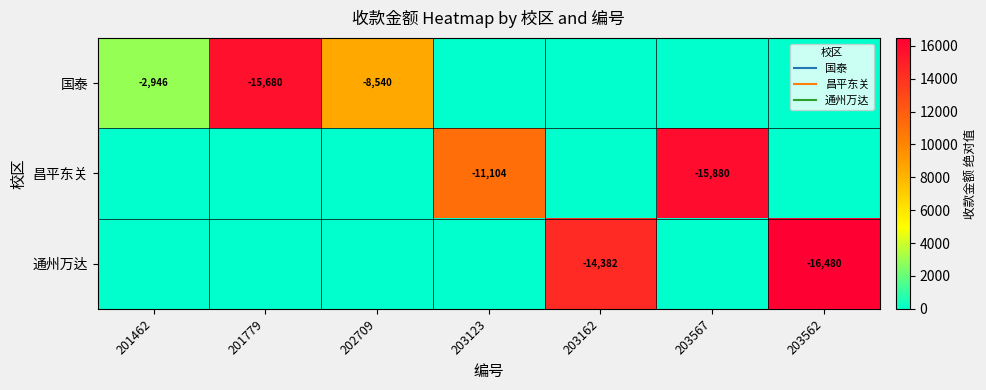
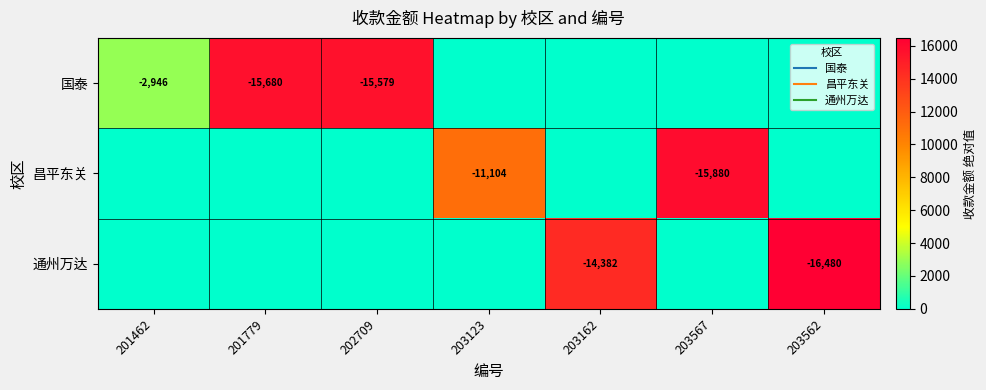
国泰, 202709: -8,540 -> -15,579
